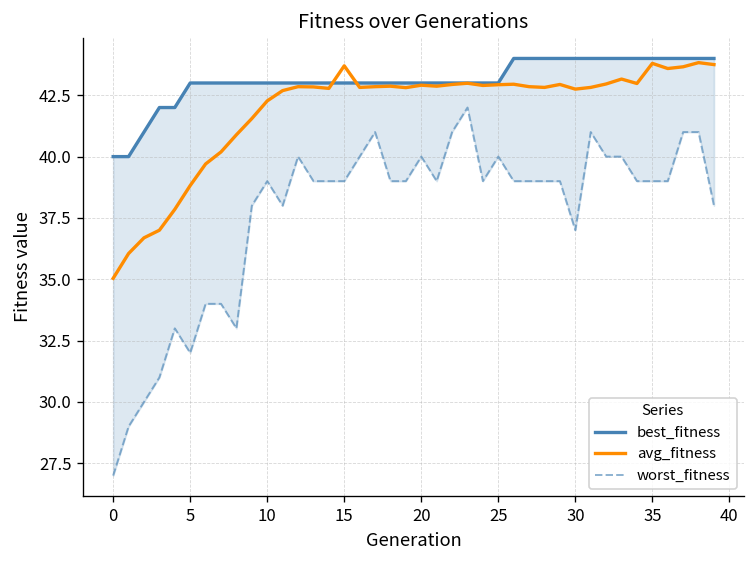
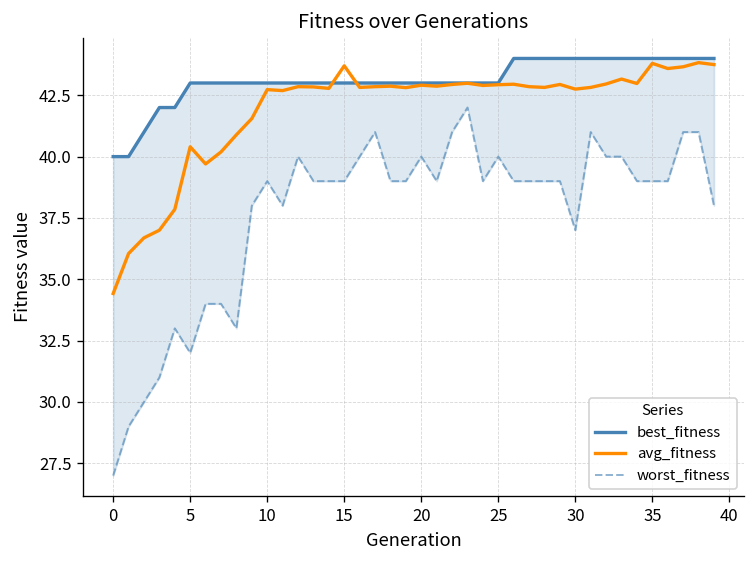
avg_fitness, 0: 35.0 -> 34.4
avg_fitness, 5: 38.8 -> 40.4
avg_fitness, 10: 42.3 -> 42.7
